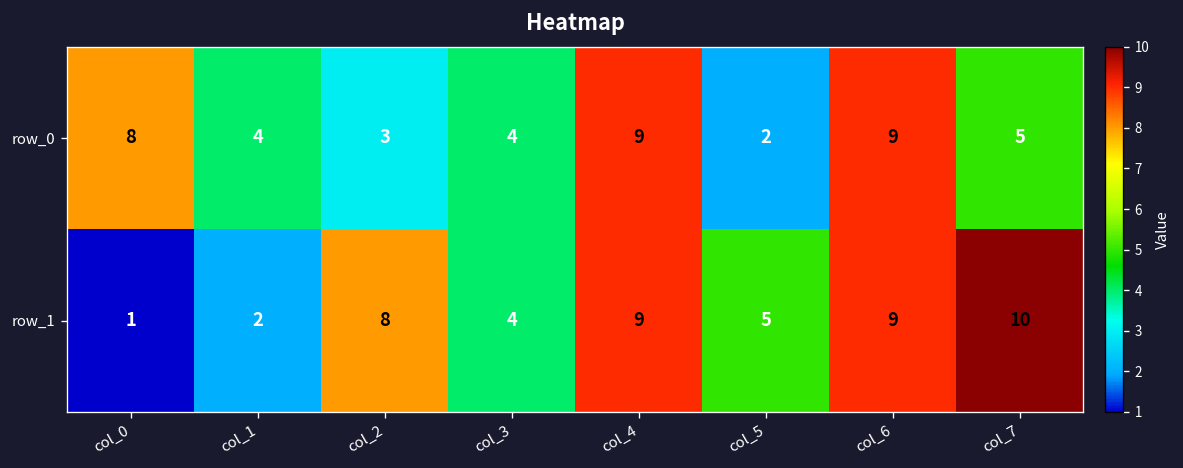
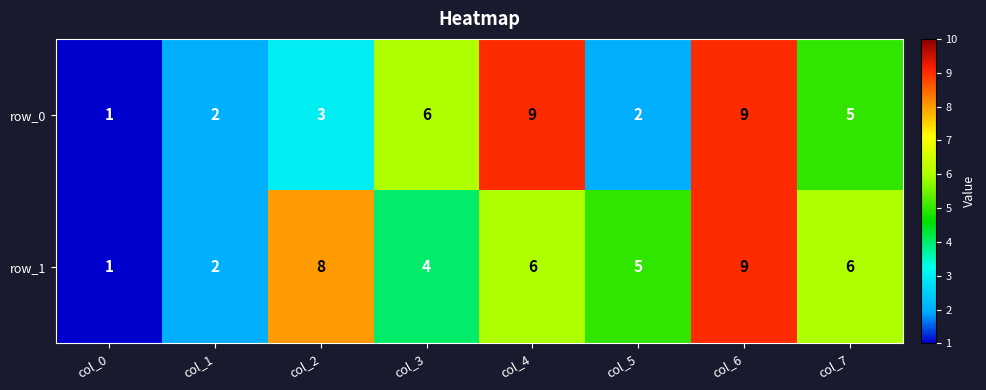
row_0, col_0: 8 -> 1
row_0, col_1: 4 -> 2
row_0, col_3: 4 -> 6
row_1, col_4: 9 -> 6
row_1, col_7: 10 -> 6
